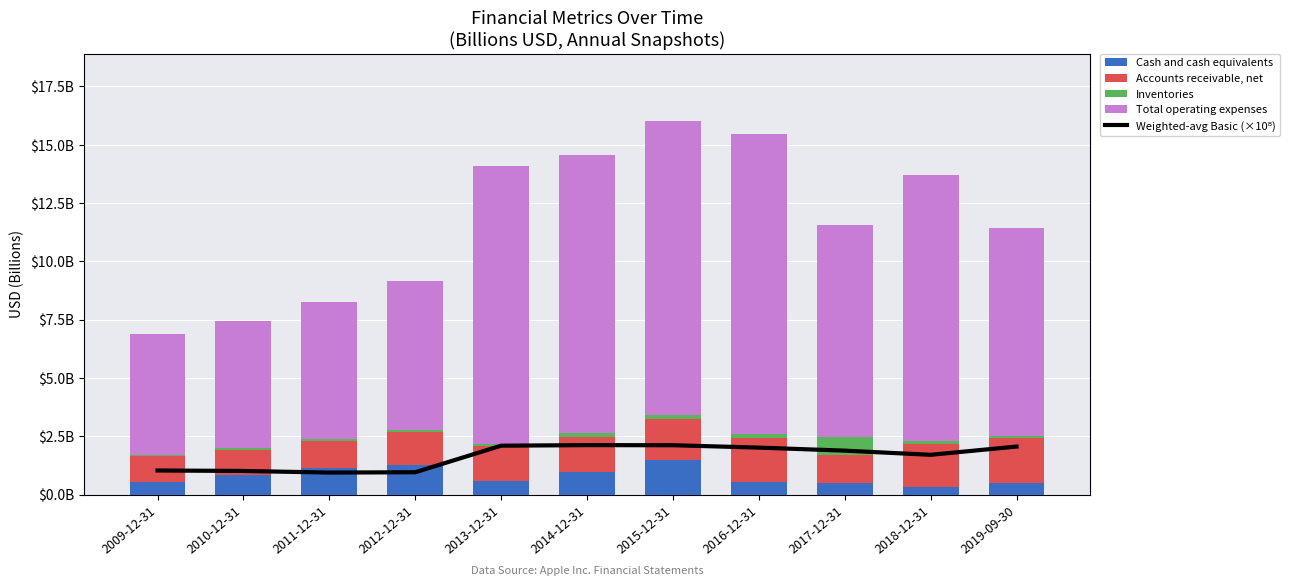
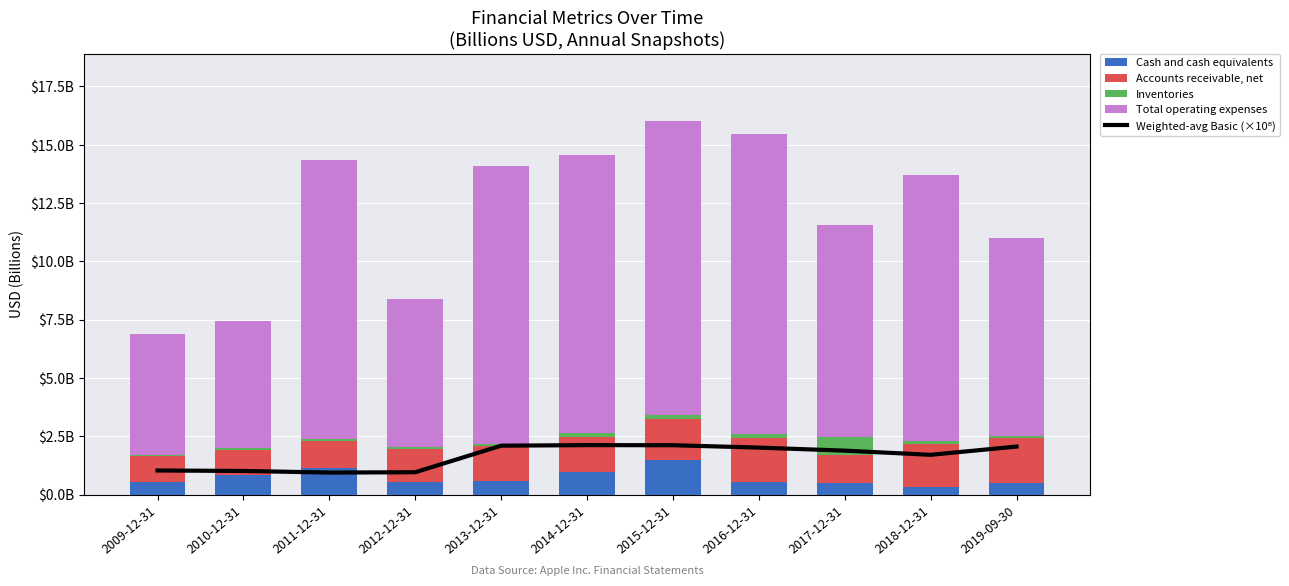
Total operating expenses, 2011-12-31: $5900000000 -> $11900000000
Cash and cash equivalents, 2012-12-31: $1300000000 -> $500000000
Total operating expenses, 2019-09-30: $8900000000 -> $8500000000
